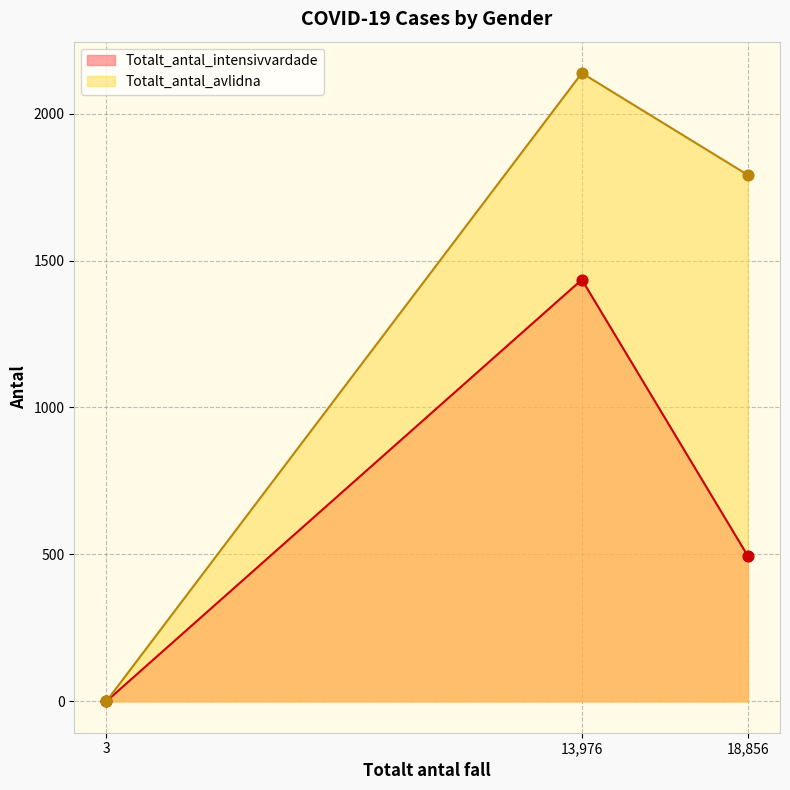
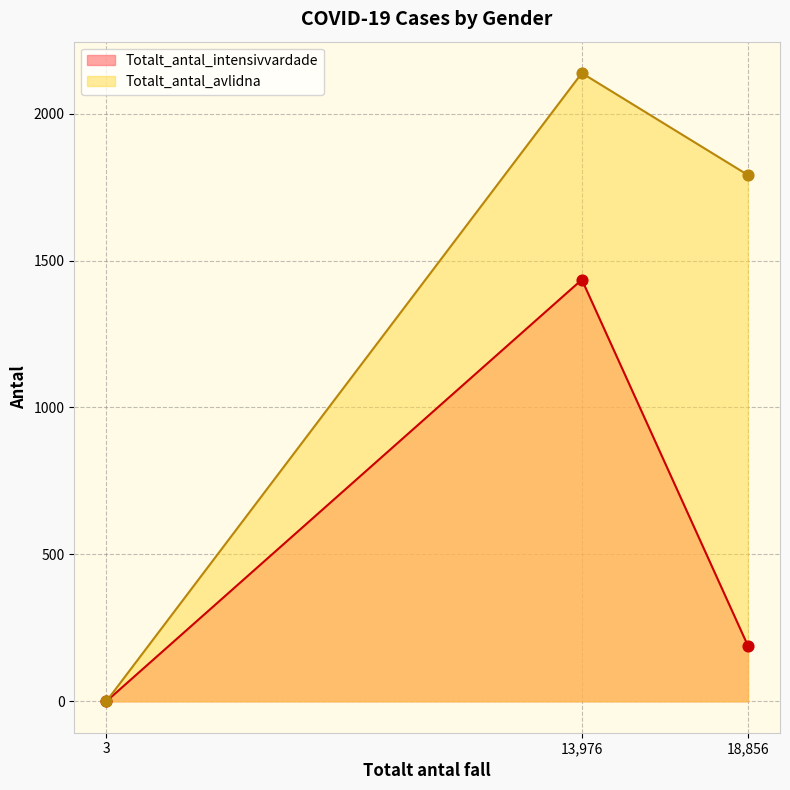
Totalt_antal_intensivvardade, 18,856: 490 -> 190
